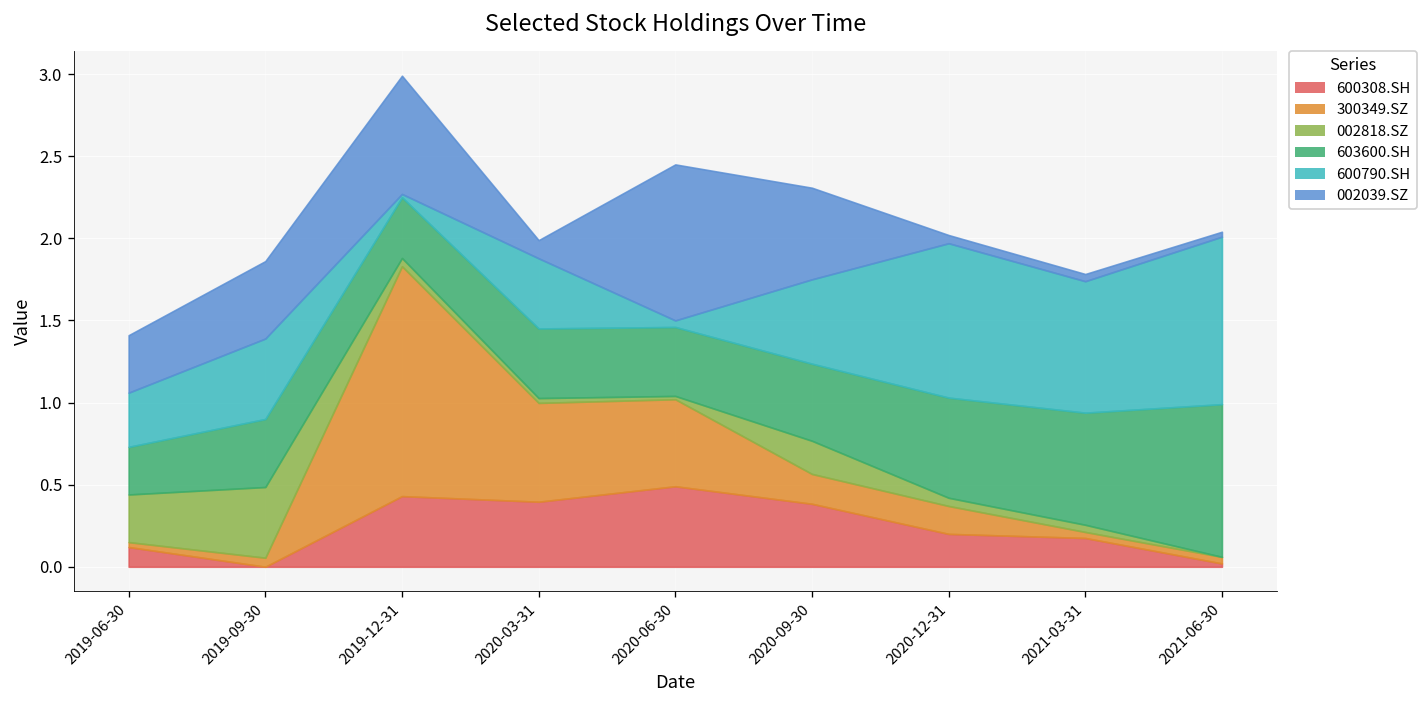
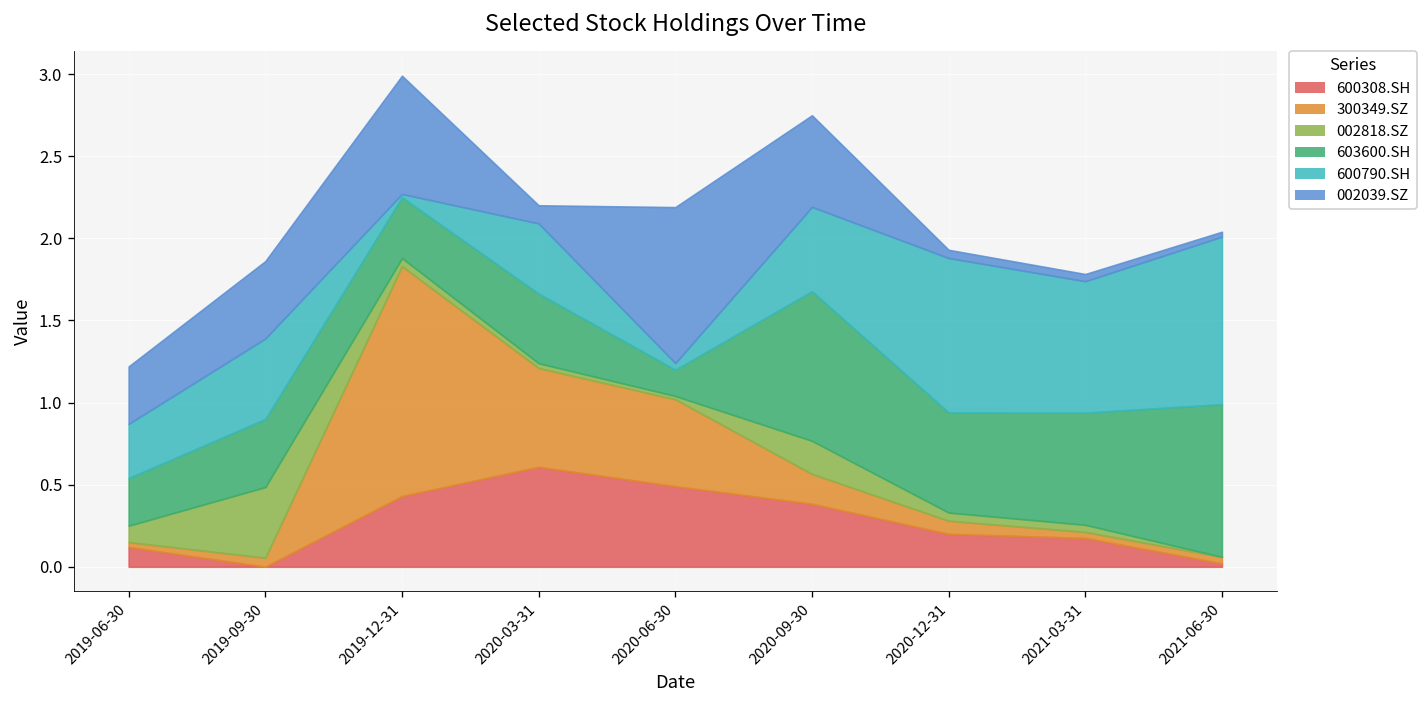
002818.SZ, 2019-06-30: 0.29 -> 0.10
600308.SH, 2020-03-31: 0.40 -> 0.61
603600.SH, 2020-06-30: 0.42 -> 0.16
603600.SH, 2020-09-30: 0.47 -> 0.91
300349.SZ, 2020-12-31: 0.17 -> 0.08
